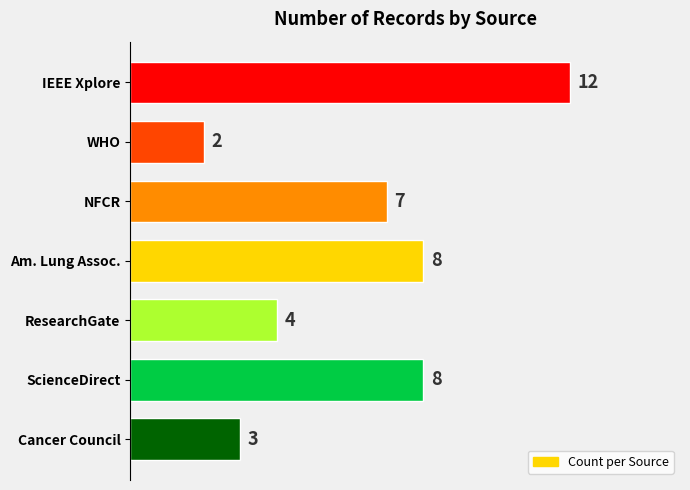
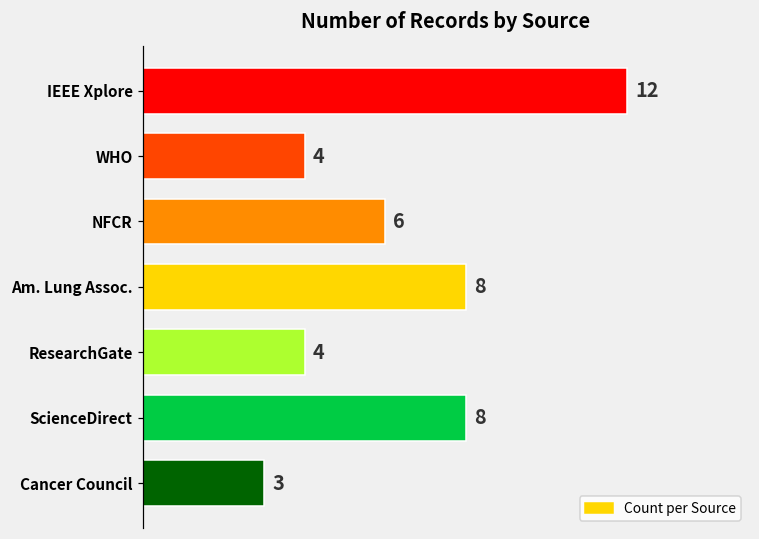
WHO: 2 -> 4
NFCR: 7 -> 6
